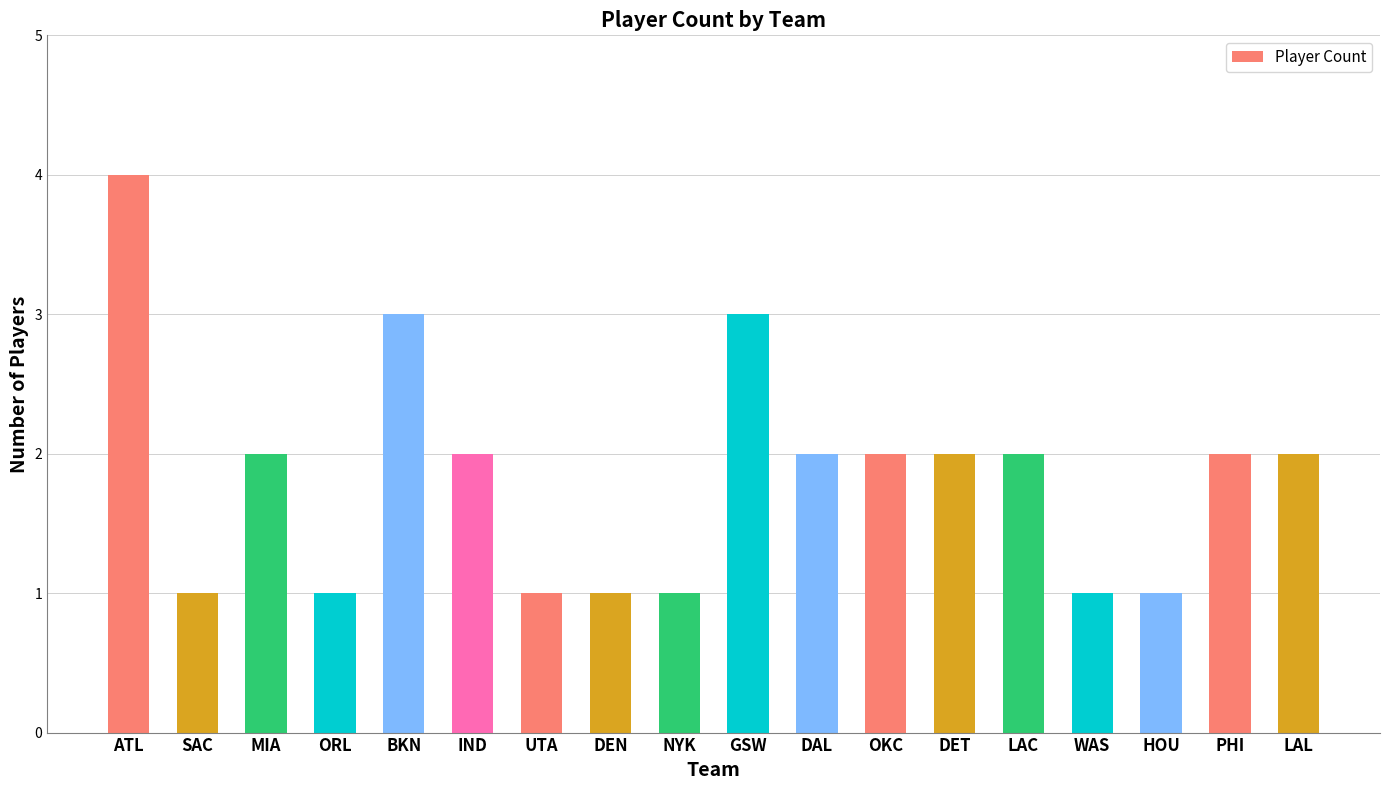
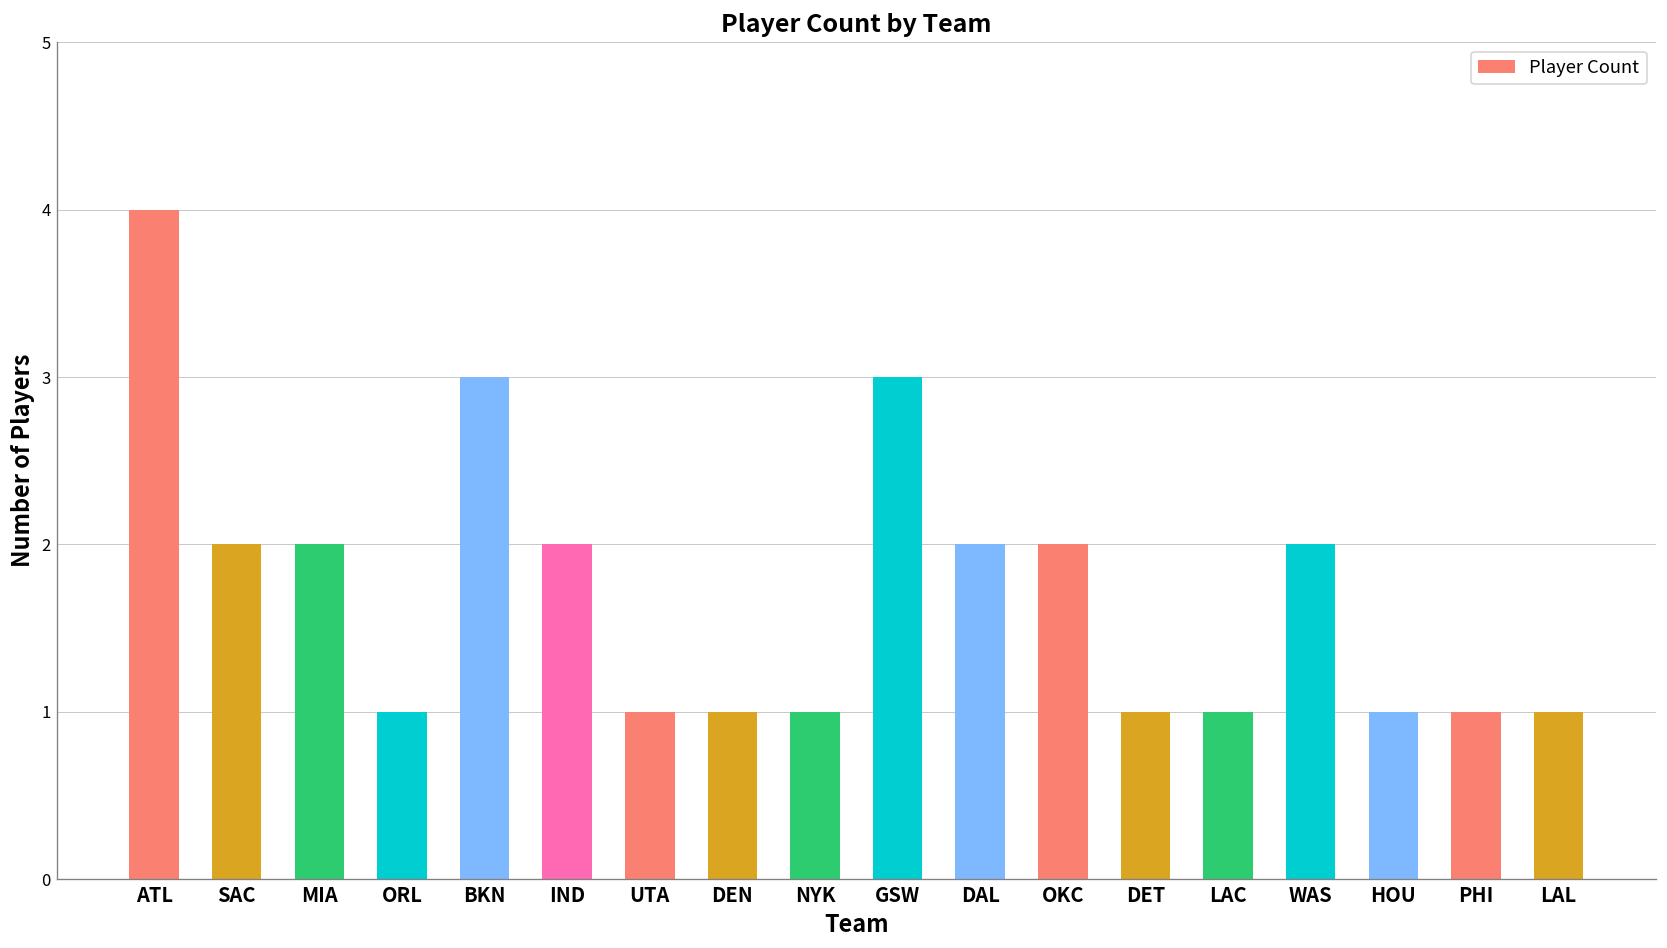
SAC: 1 -> 2
DET: 2 -> 1
LAC: 2 -> 1
WAS: 1 -> 2
PHI: 2 -> 1
LAL: 2 -> 1
